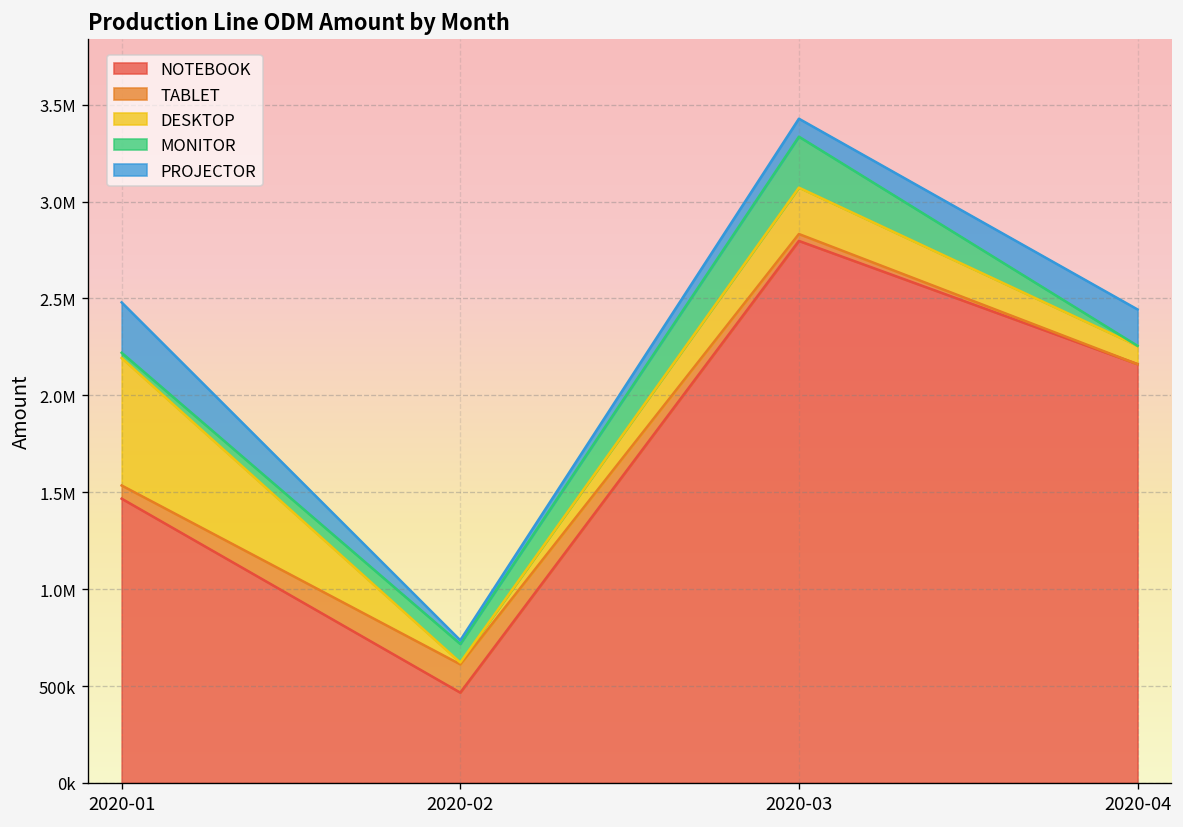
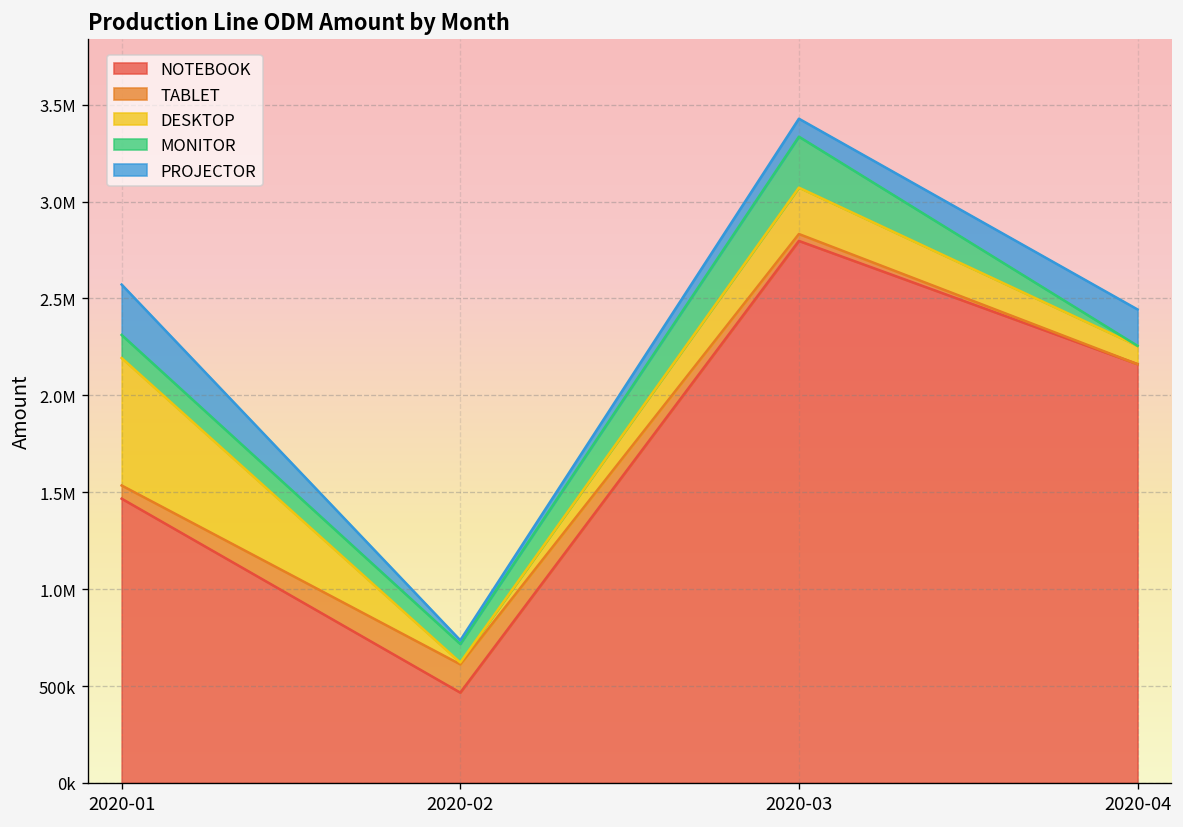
MONITOR, 2020-01: 30000 -> 120000
